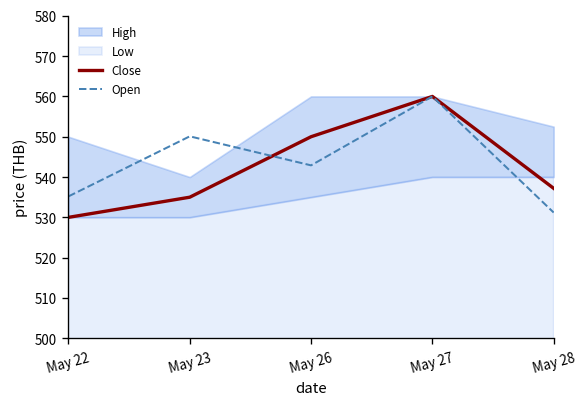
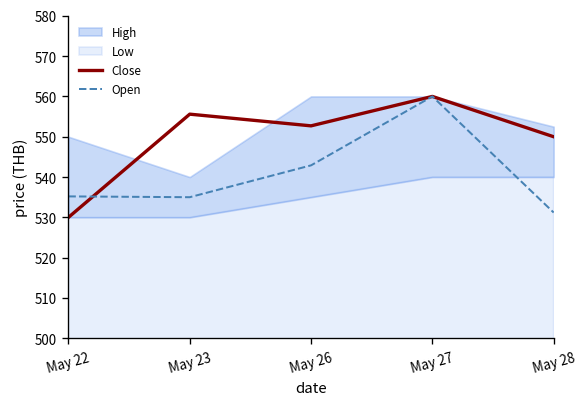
Close, May 23: 535 -> 556
Open, May 23: 550 -> 535
Close, May 26: 550 -> 553
Close, May 28: 537 -> 550
